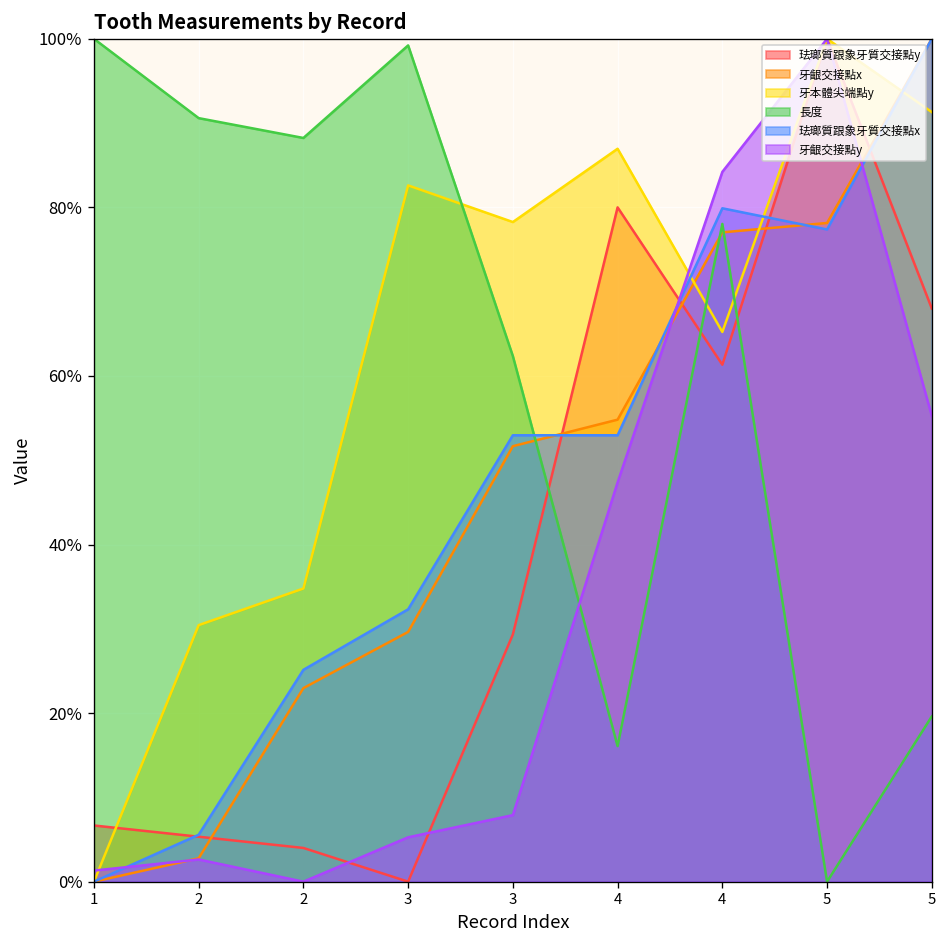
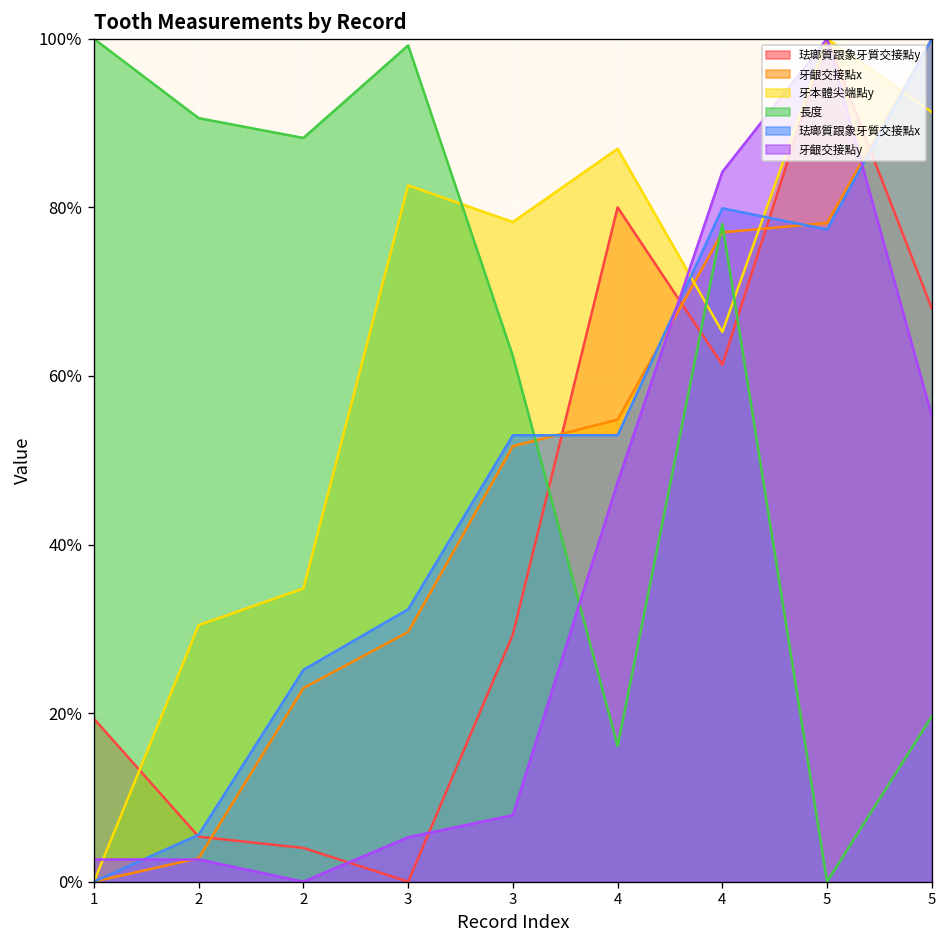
珐瑯質跟象牙質交接點y, 1: 7% -> 19%
牙齦交接點y, 1: 1% -> 3%
